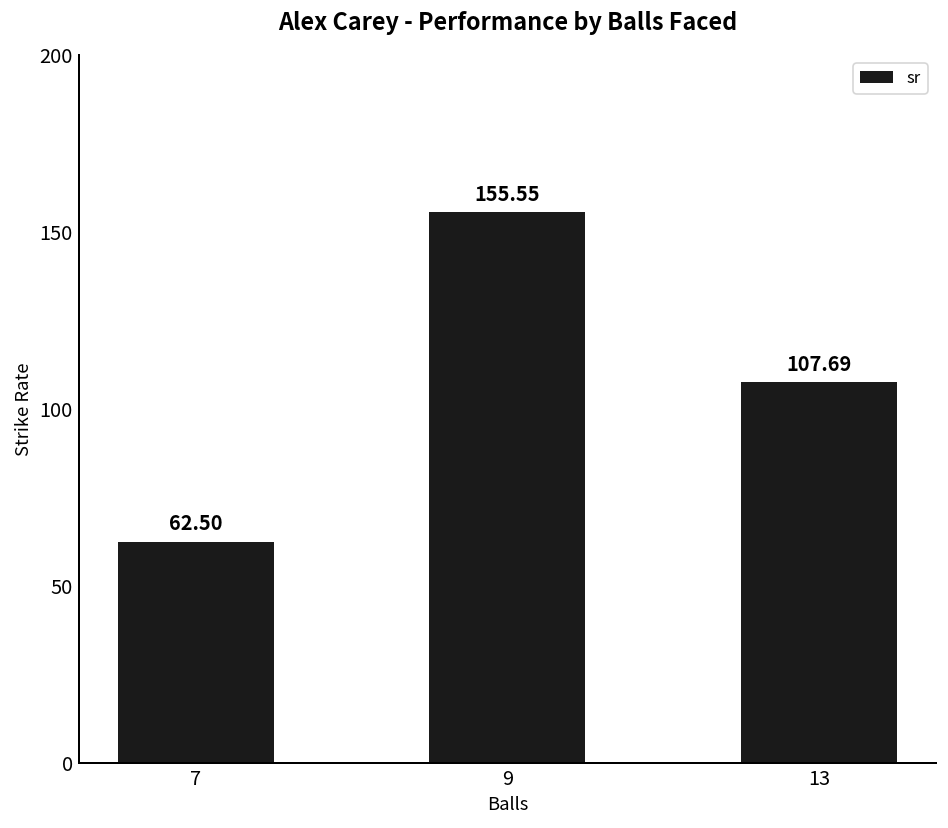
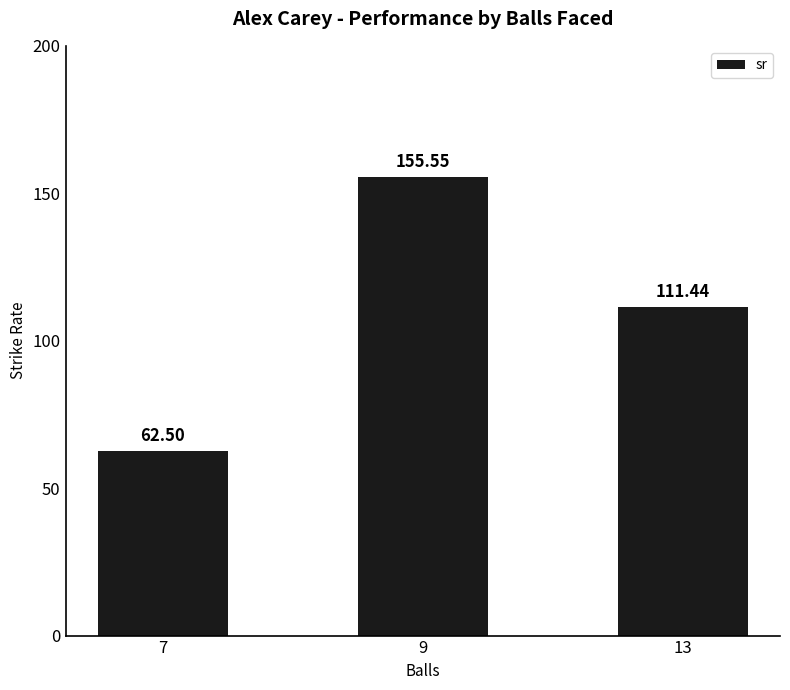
13: 107.69 -> 111.44
